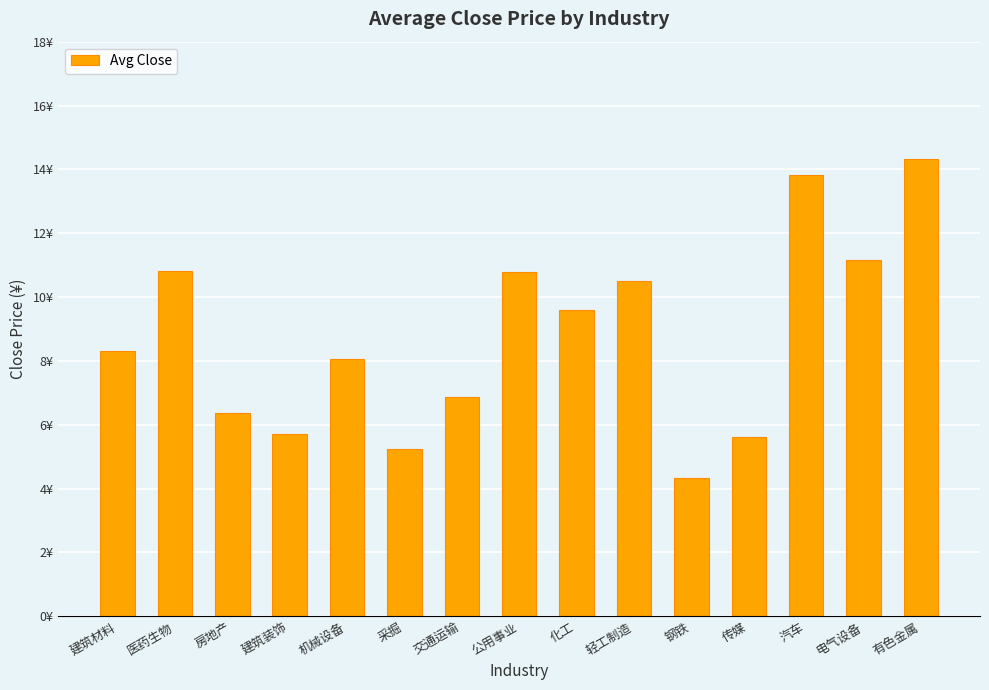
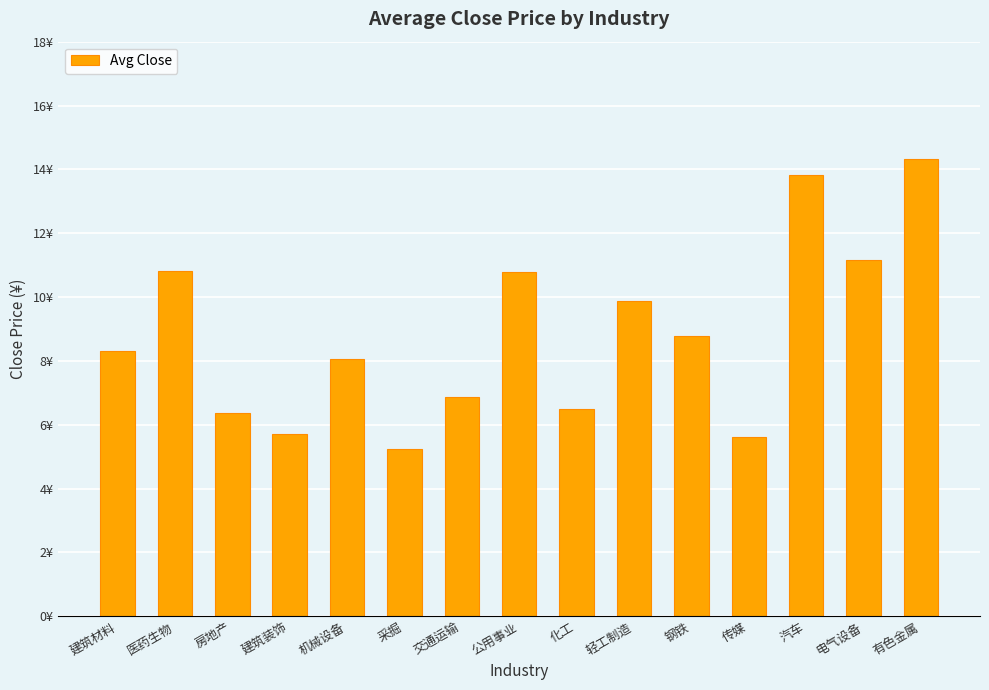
化工: 9.6¥ -> 6.5¥
轻工制造: 10.5¥ -> 9.9¥
钢铁: 4.3¥ -> 8.8¥
